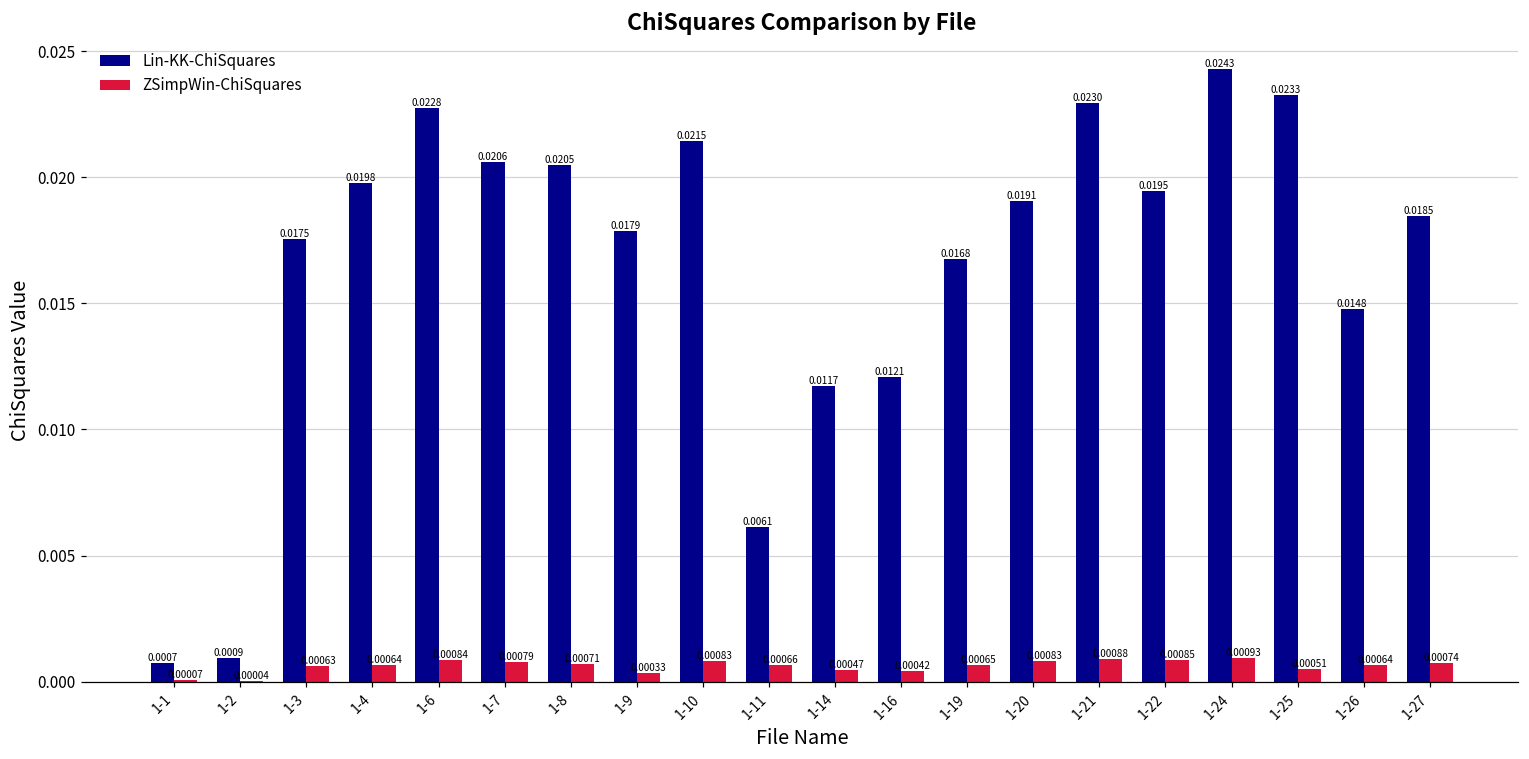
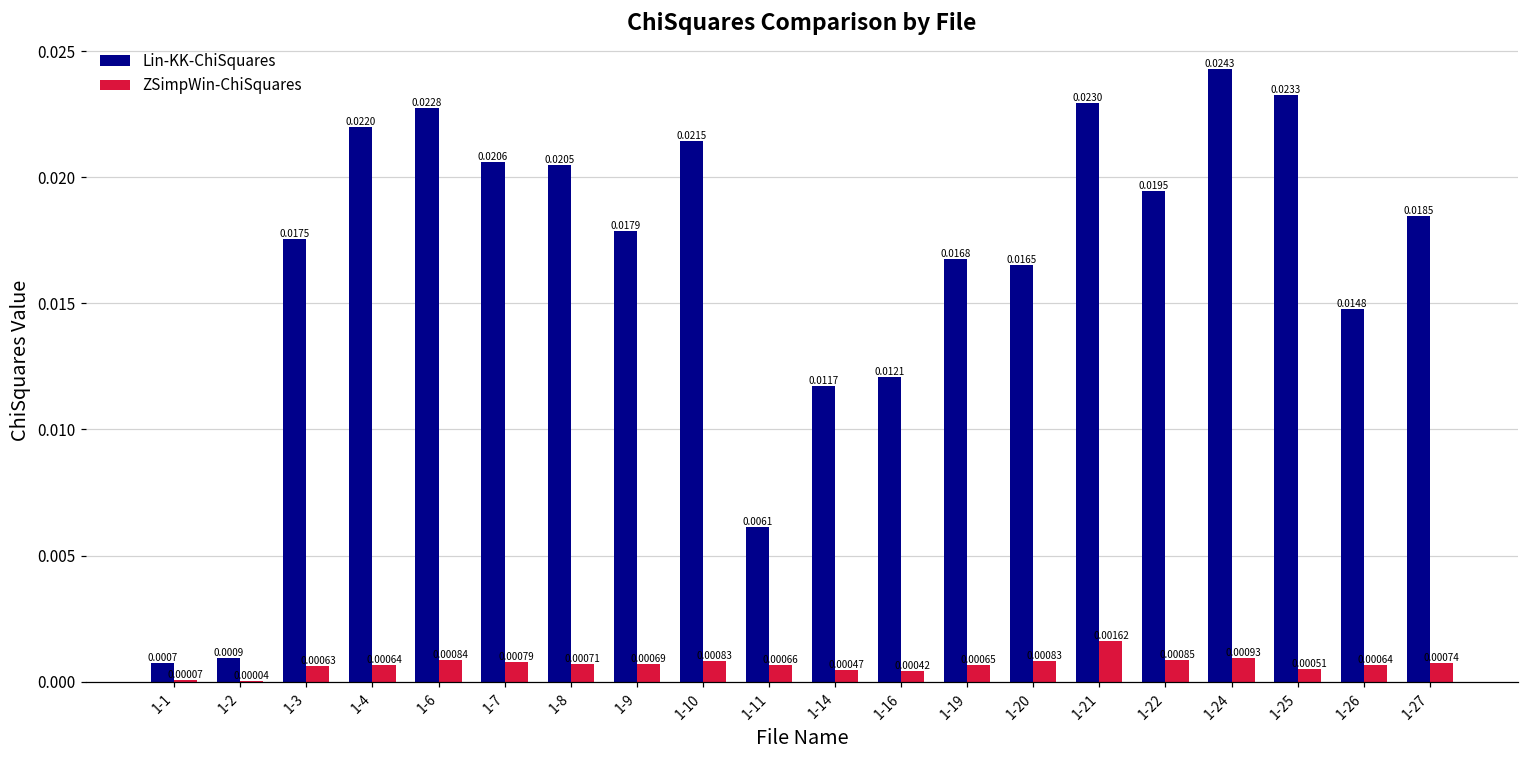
Lin-KK-ChiSquares, 1-4: 0.0198 -> 0.0220
ZSimpWin-ChiSquares, 1-9: 0.00033 -> 0.00069
Lin-KK-ChiSquares, 1-20: 0.0191 -> 0.0165
ZSimpWin-ChiSquares, 1-21: 0.00088 -> 0.00162
